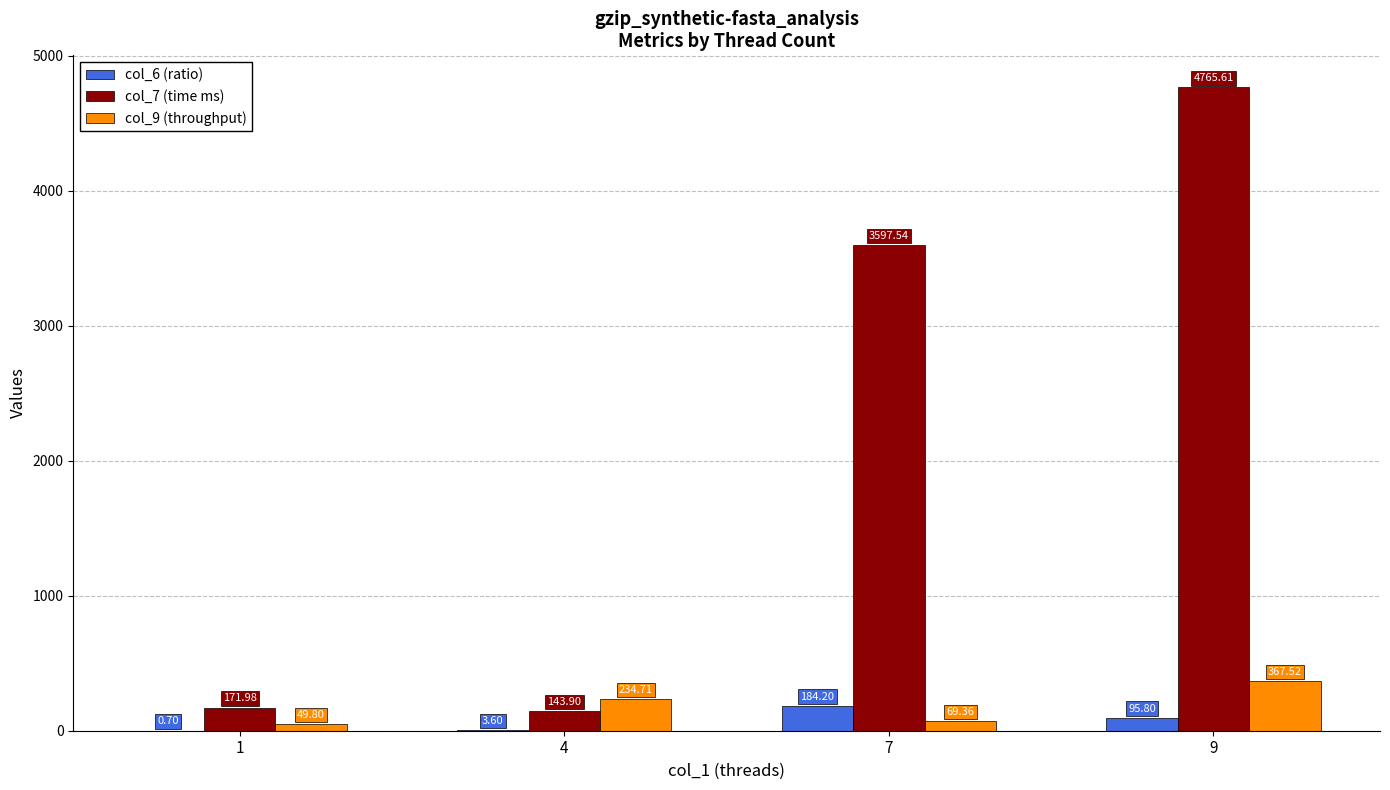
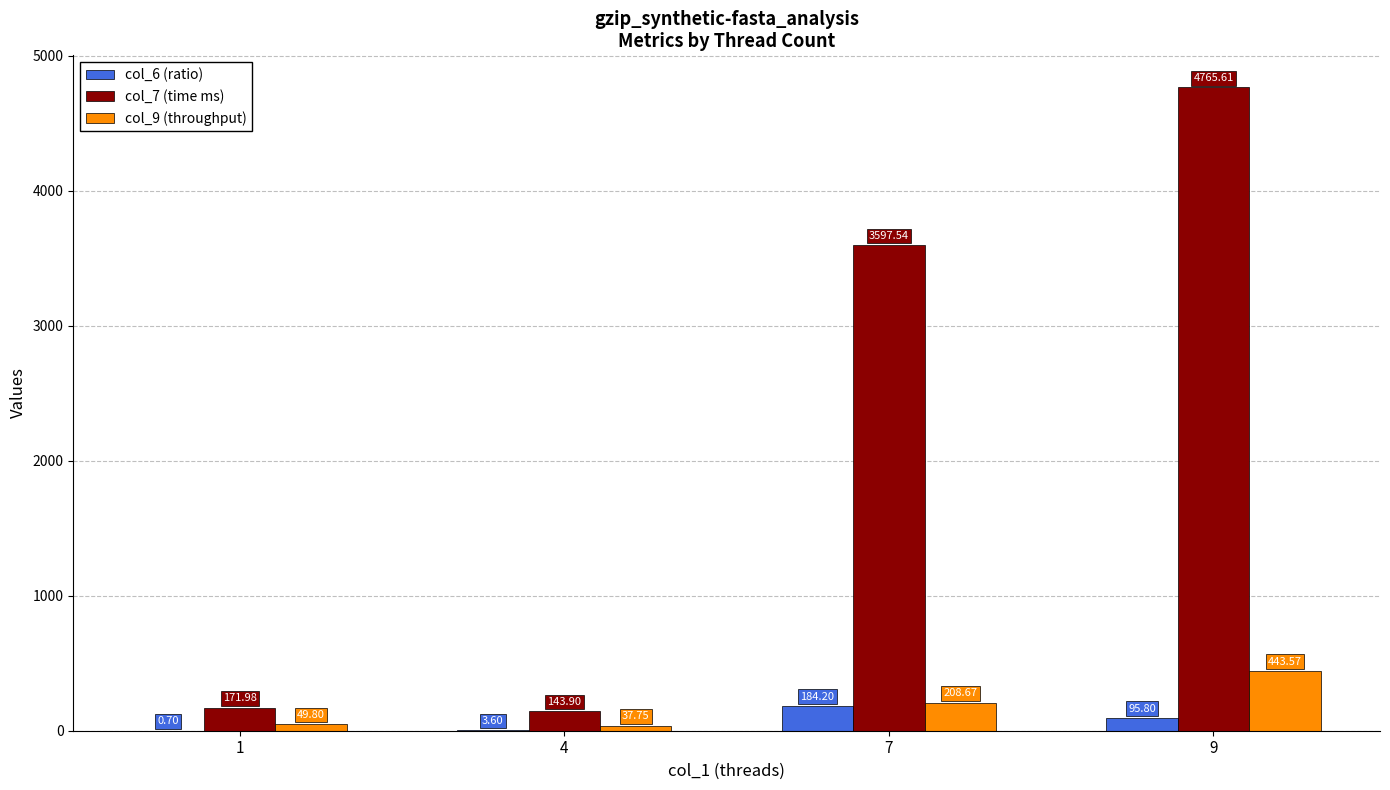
col_9 (throughput), 4: 234.71 -> 37.75
col_9 (throughput), 7: 69.36 -> 208.67
col_9 (throughput), 9: 367.52 -> 443.57
